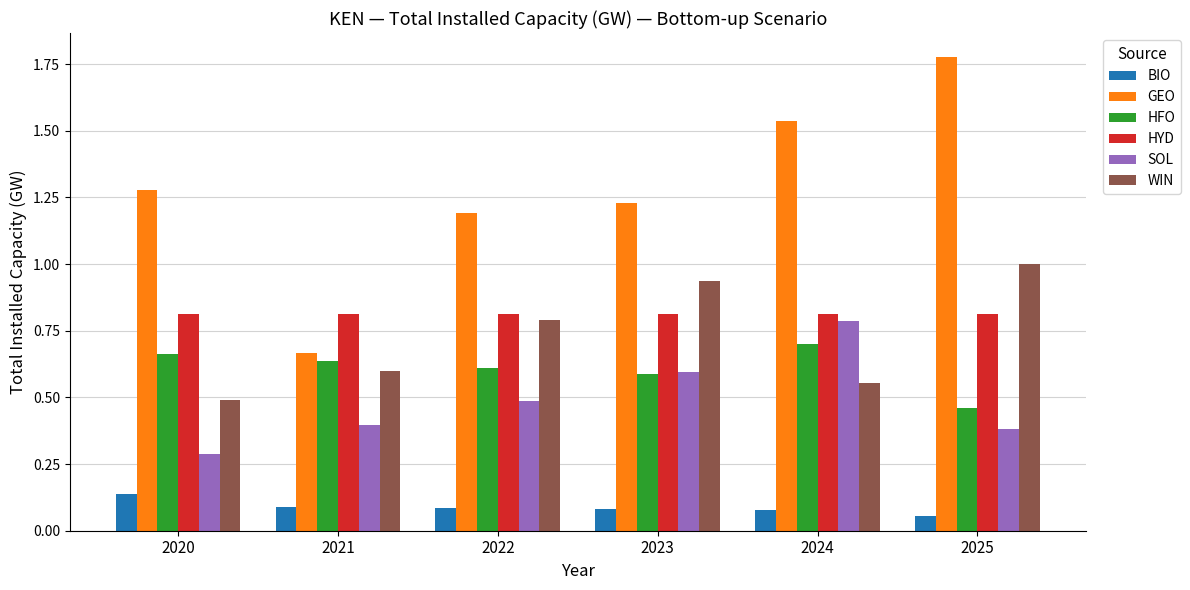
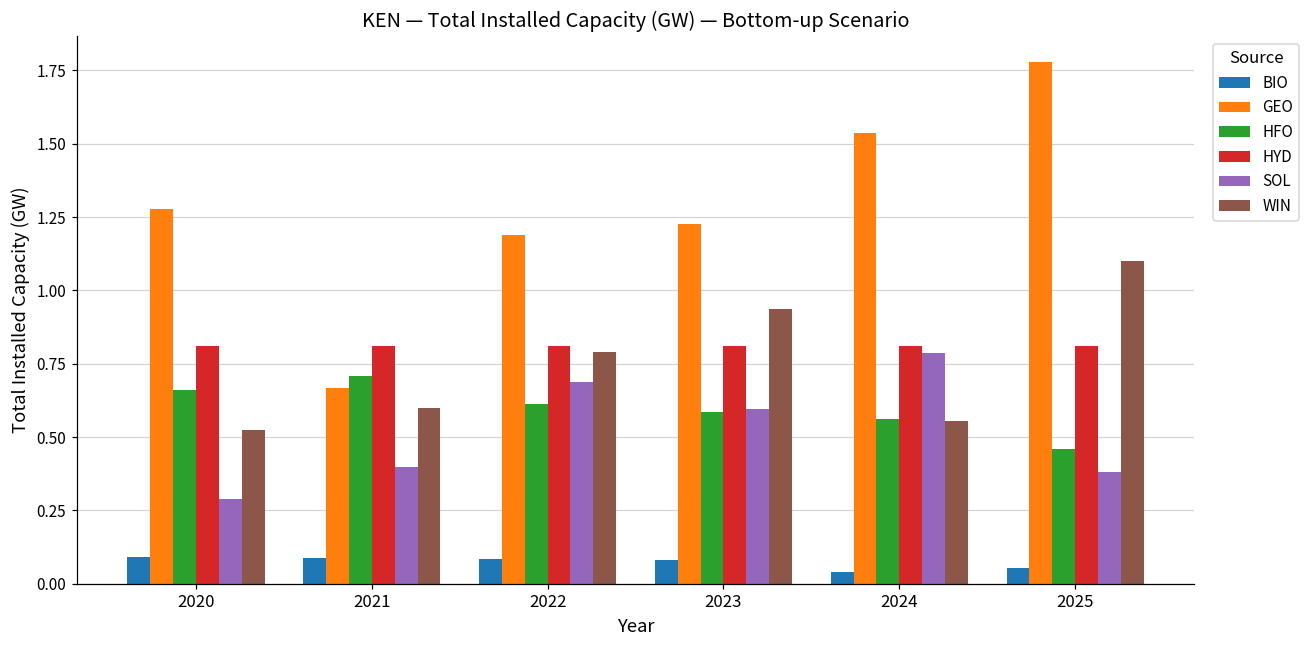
BIO, 2020: 0.14 -> 0.09
WIN, 2020: 0.49 -> 0.52
HFO, 2021: 0.64 -> 0.71
SOL, 2022: 0.49 -> 0.69
BIO, 2024: 0.08 -> 0.04
HFO, 2024: 0.70 -> 0.56
WIN, 2025: 1.0 -> 1.1
